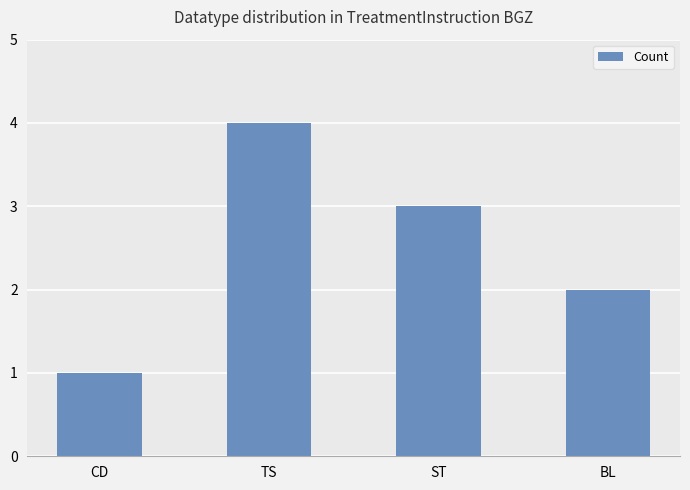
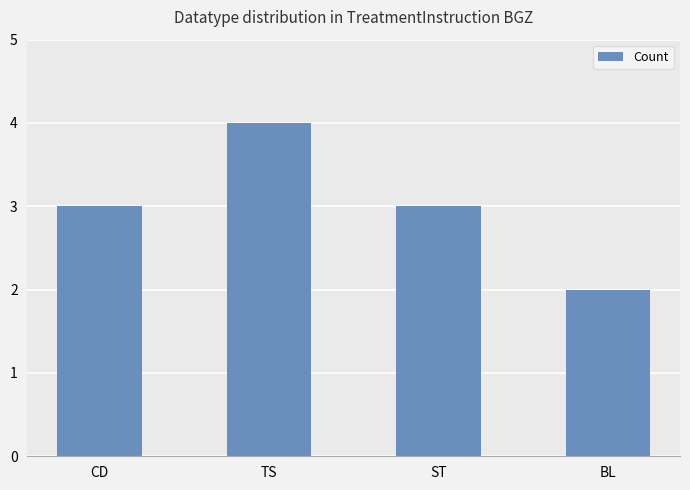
CD: 1 -> 3
